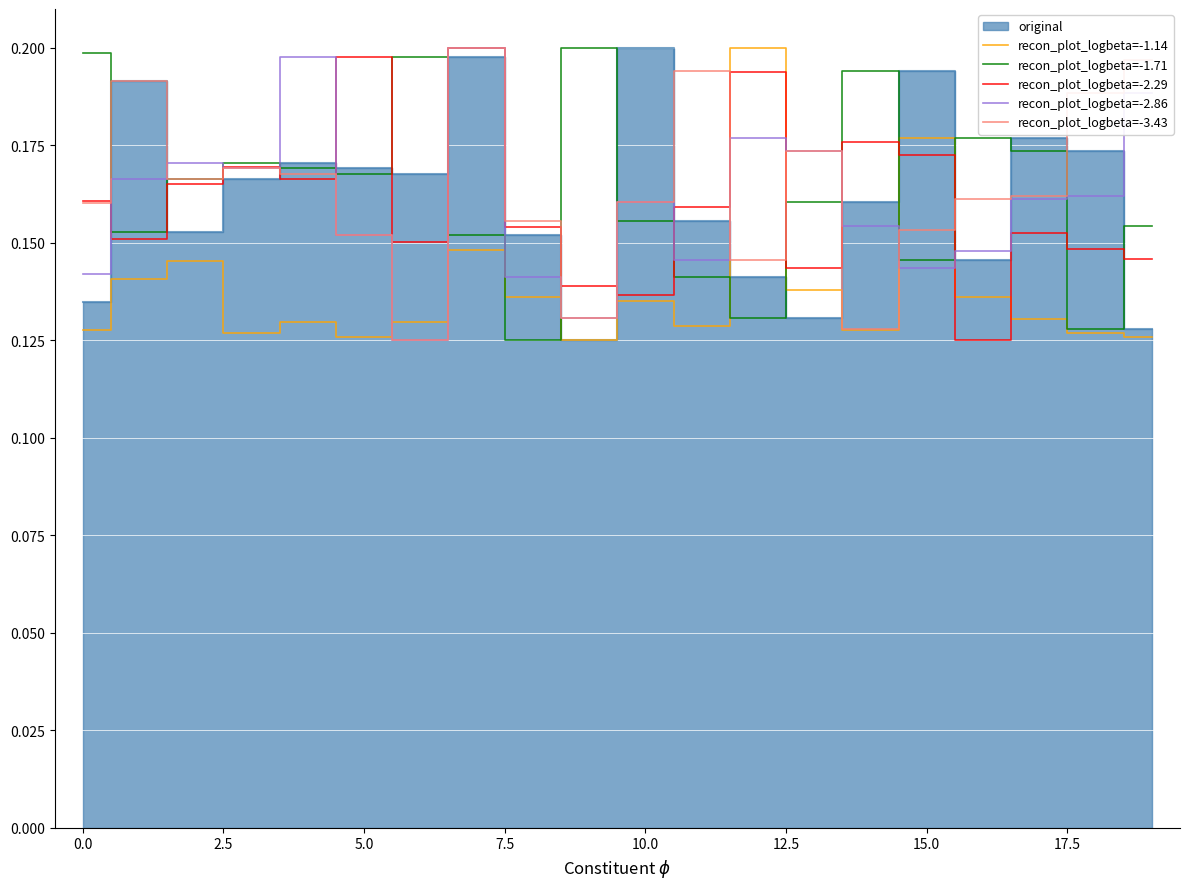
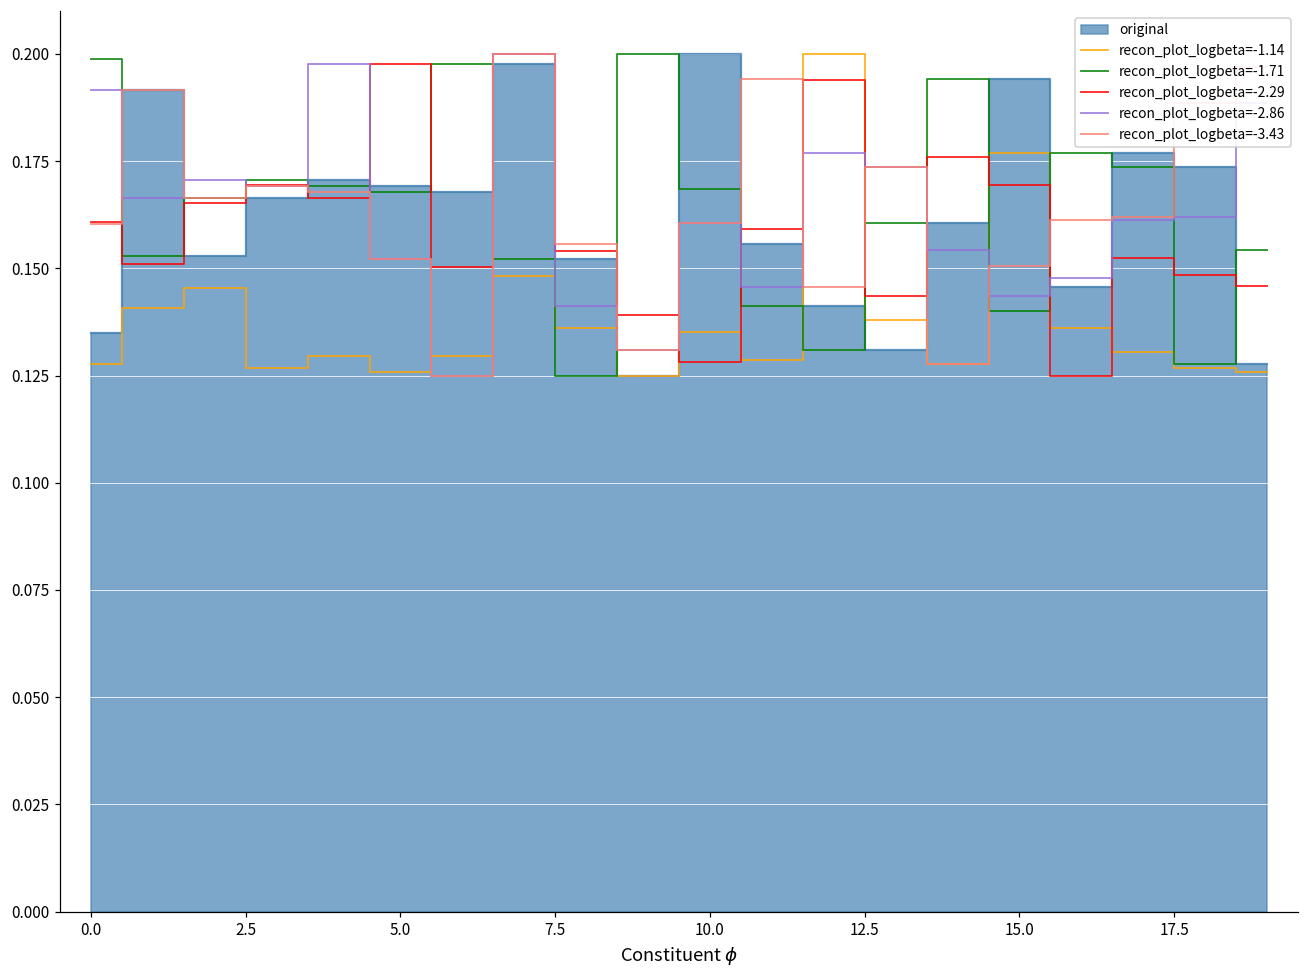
recon_plot_logbeta=-2.86, 0.0: 0.142 -> 0.192
recon_plot_logbeta=-1.71, 10.0: 0.156 -> 0.168
recon_plot_logbeta=-2.29, 10.0: 0.137 -> 0.128
recon_plot_logbeta=-1.71, 15.0: 0.146 -> 0.140
recon_plot_logbeta=-2.29, 15.0: 0.173 -> 0.169
recon_plot_logbeta=-3.43, 15.0: 0.153 -> 0.150
